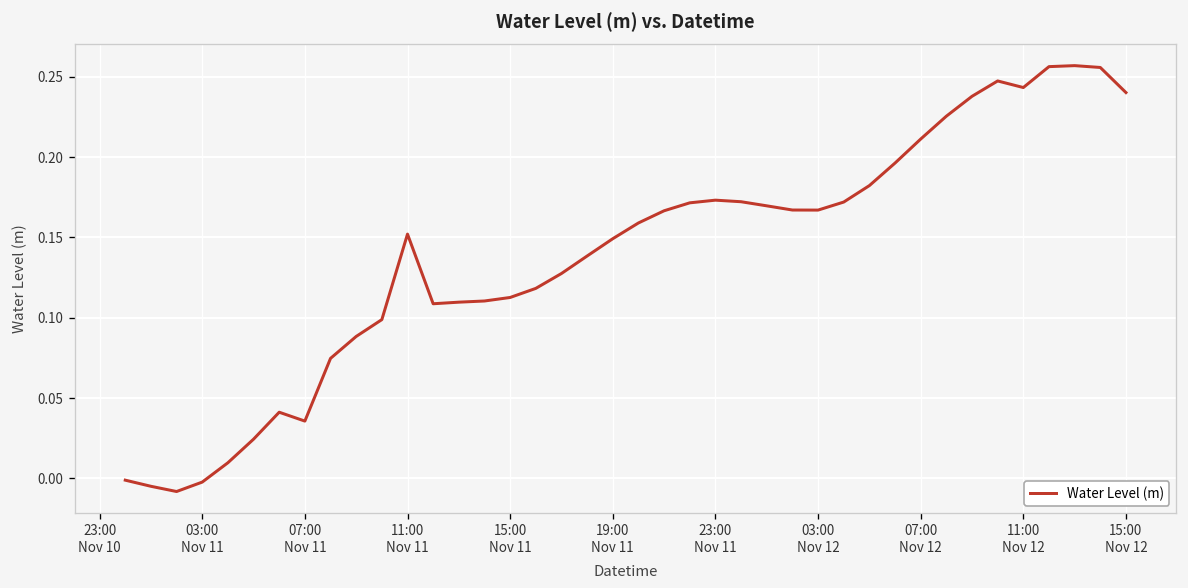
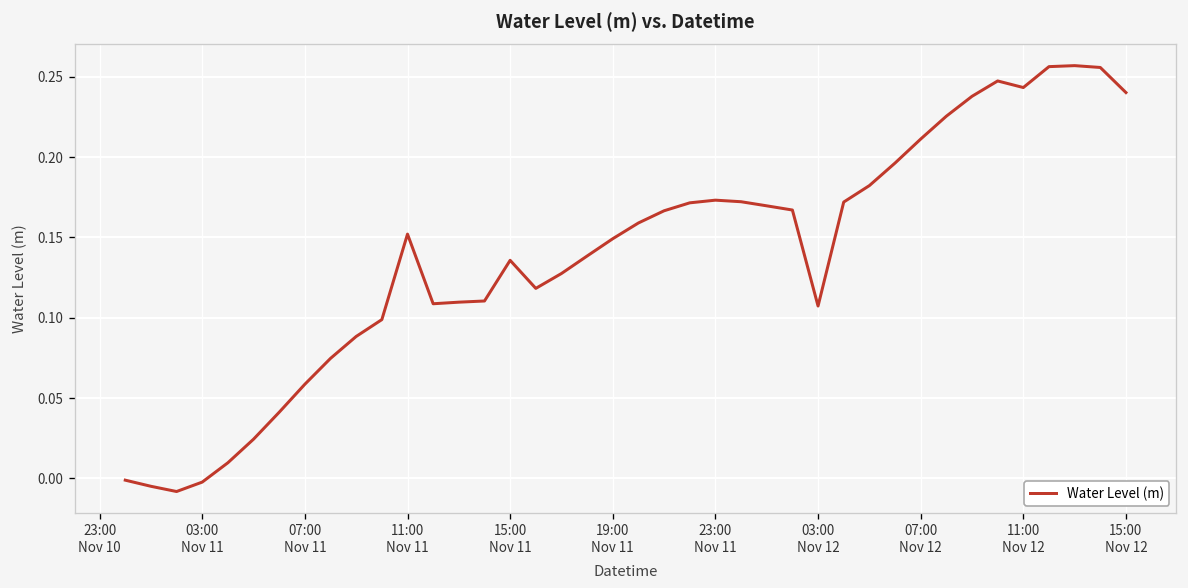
07:00 Nov 11: 0.036 -> 0.059
15:00 Nov 11: 0.113 -> 0.136
03:00 Nov 12: 0.167 -> 0.107
